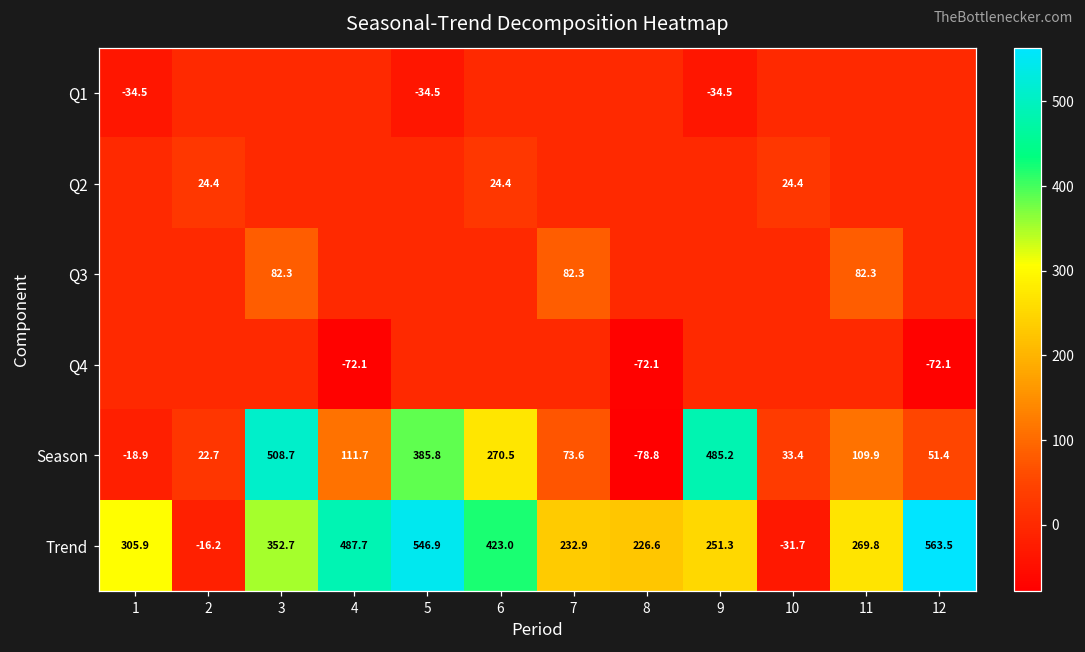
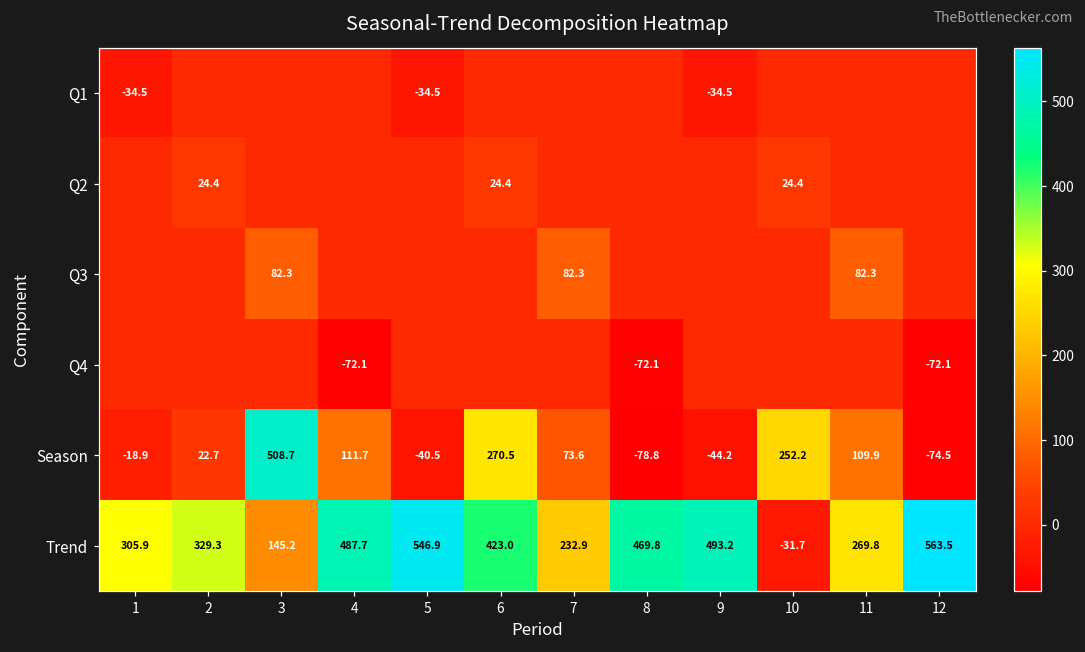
Season, 5: 385.8 -> -40.5
Season, 9: 485.2 -> -44.2
Season, 10: 33.4 -> 252.2
Season, 12: 51.4 -> -74.5
Trend, 2: -16.2 -> 329.3
Trend, 3: 352.7 -> 145.2
Trend, 8: 226.6 -> 469.8
Trend, 9: 251.3 -> 493.2
